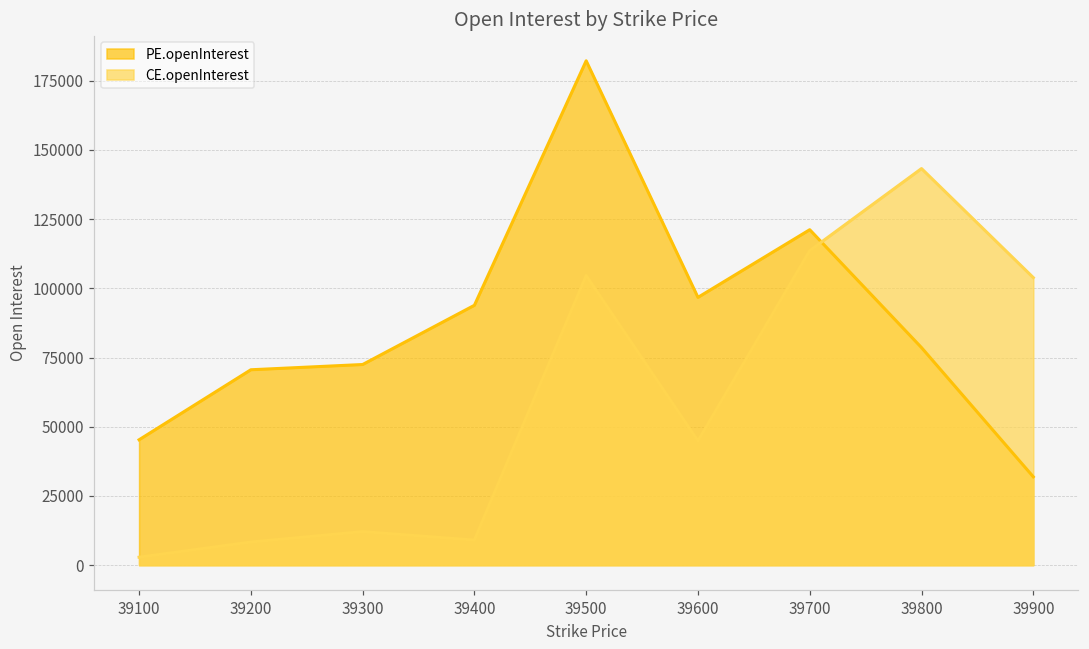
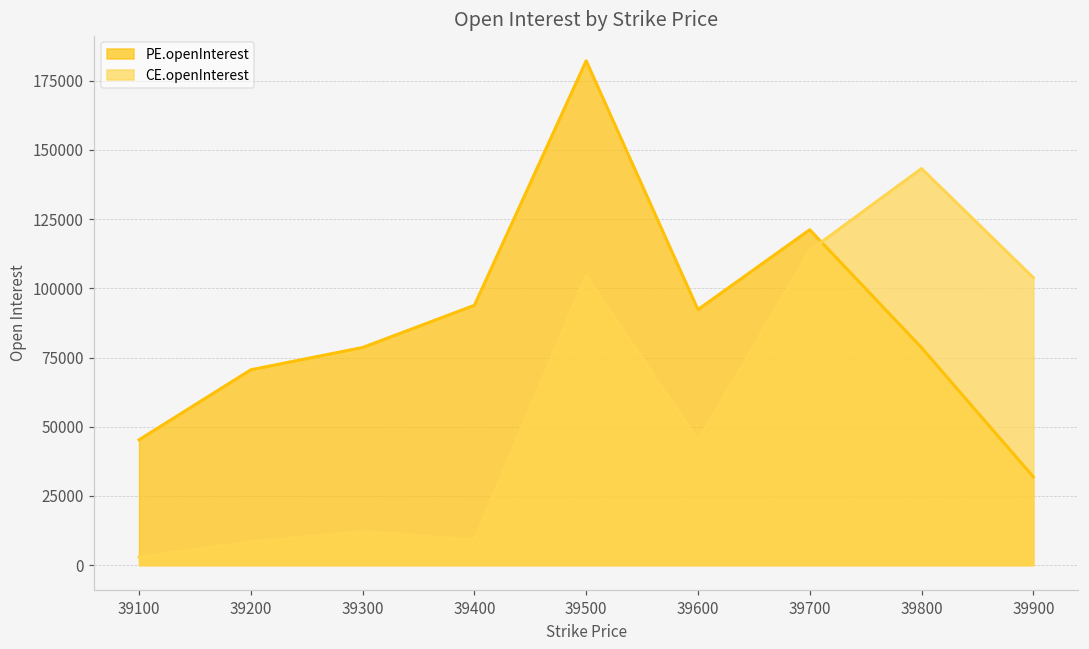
PE.openInterest, 39300: 72000 -> 79000
PE.openInterest, 39600: 97000 -> 92000
